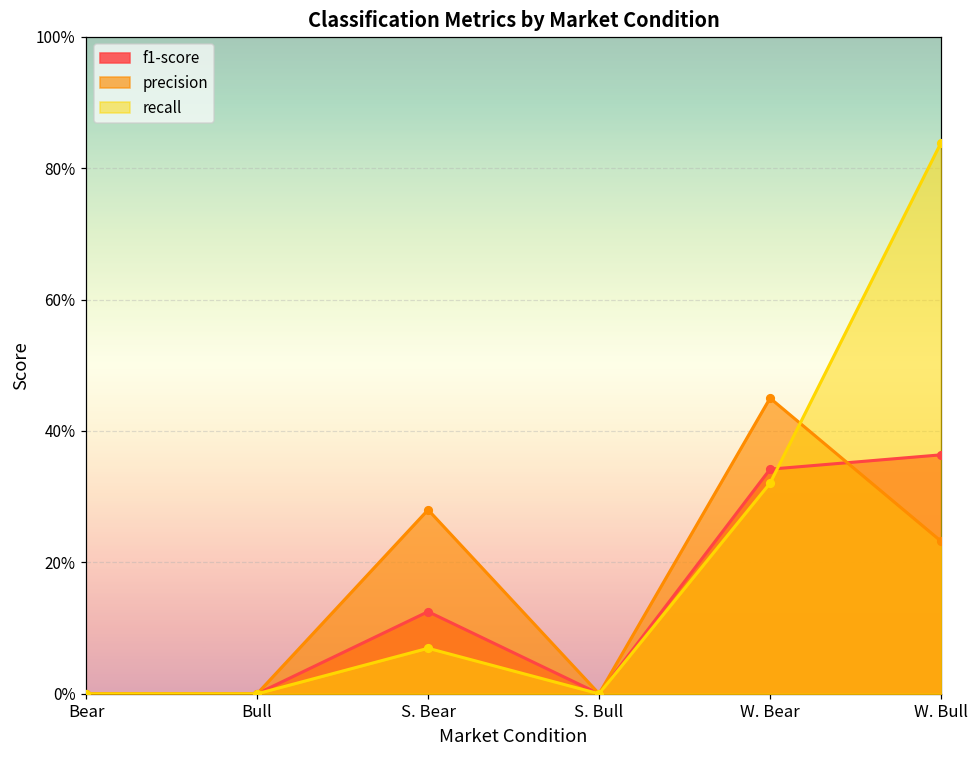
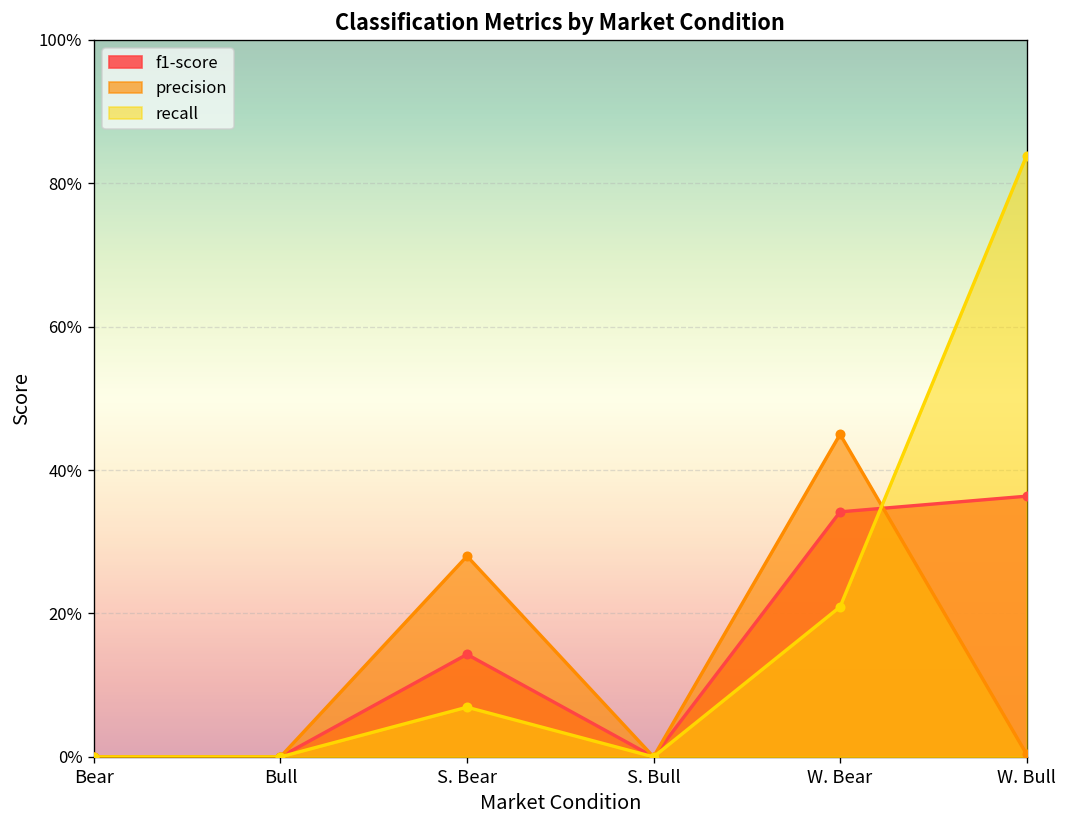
f1-score, S. Bear: 13% -> 14%
recall, W. Bear: 32% -> 21%
precision, W. Bull: 23% -> 0%
